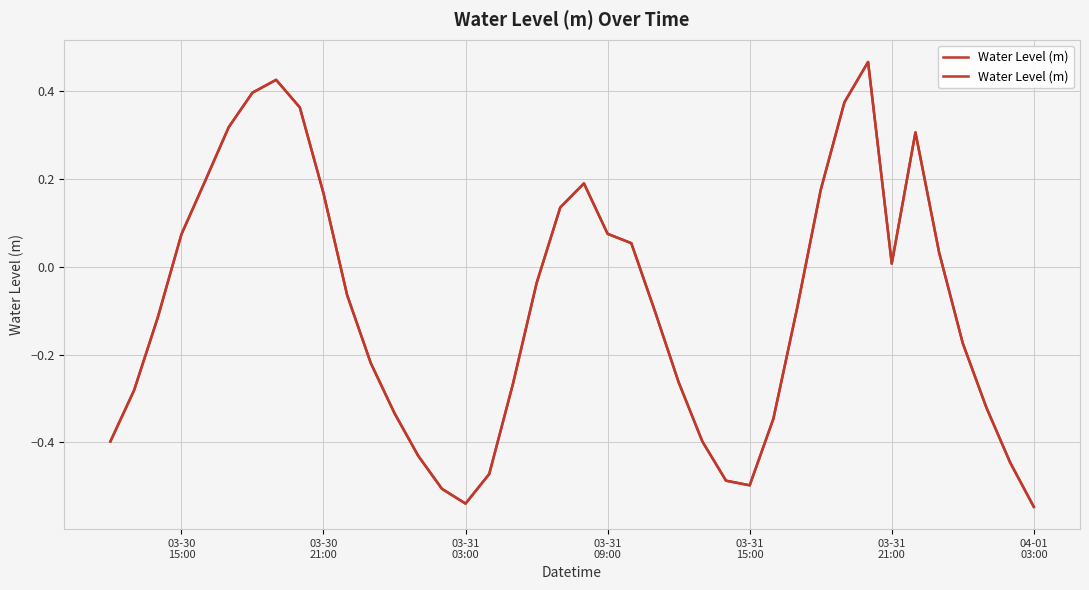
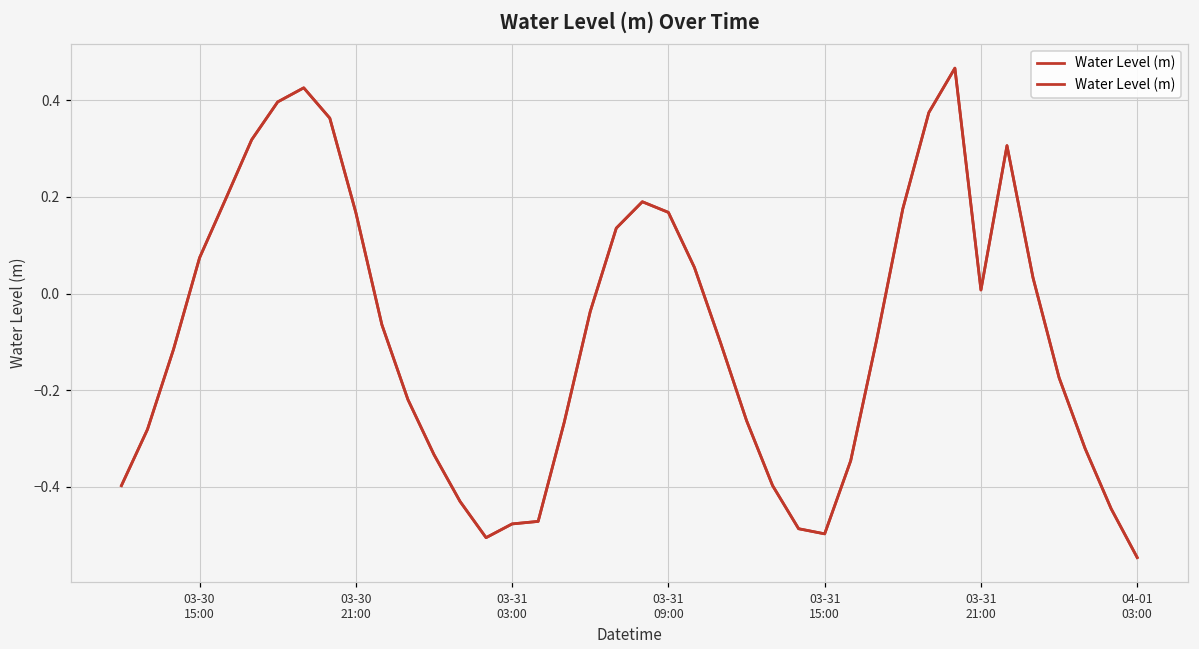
03-31 03:00: -0.54 -> -0.48
03-31 09:00: 0.08 -> 0.17
